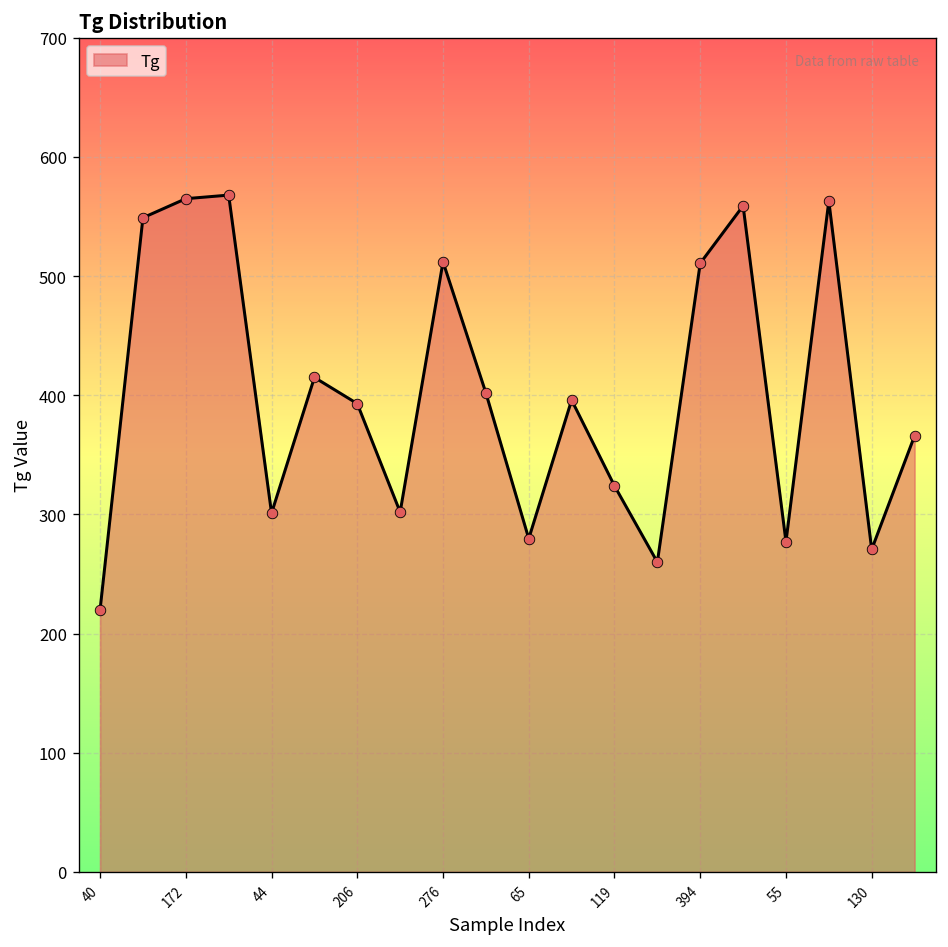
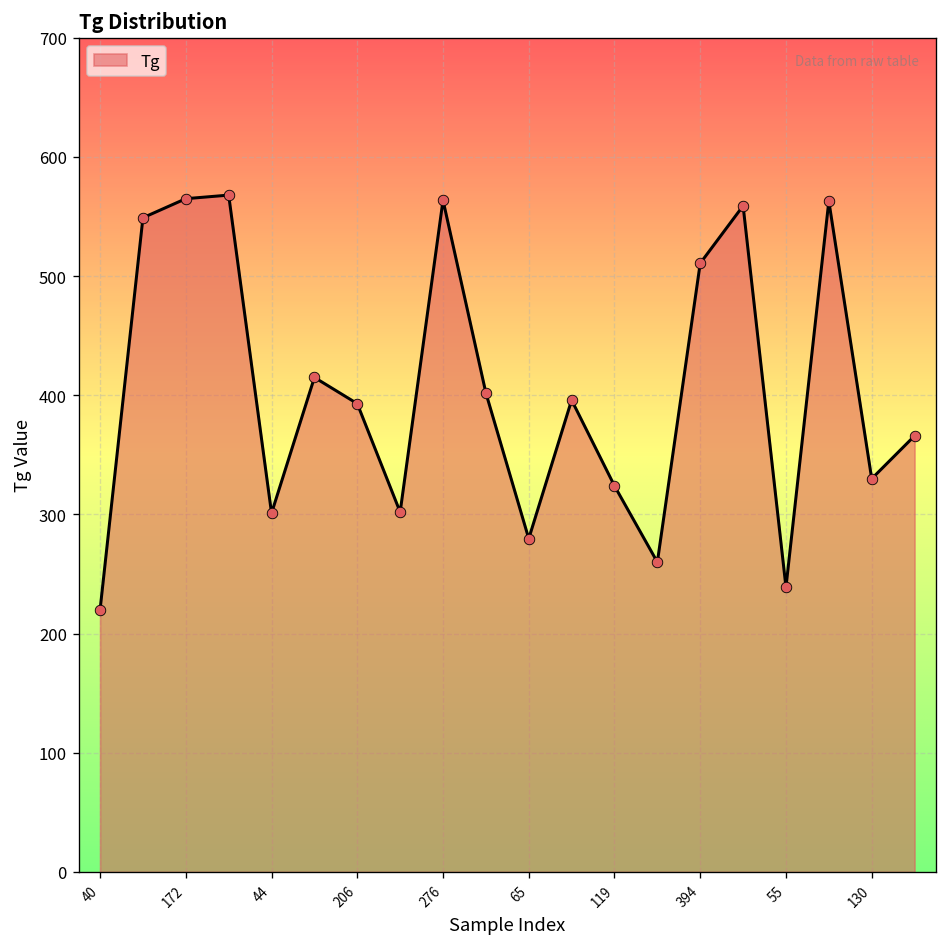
276: 510 -> 560
55: 280 -> 240
130: 270 -> 330
